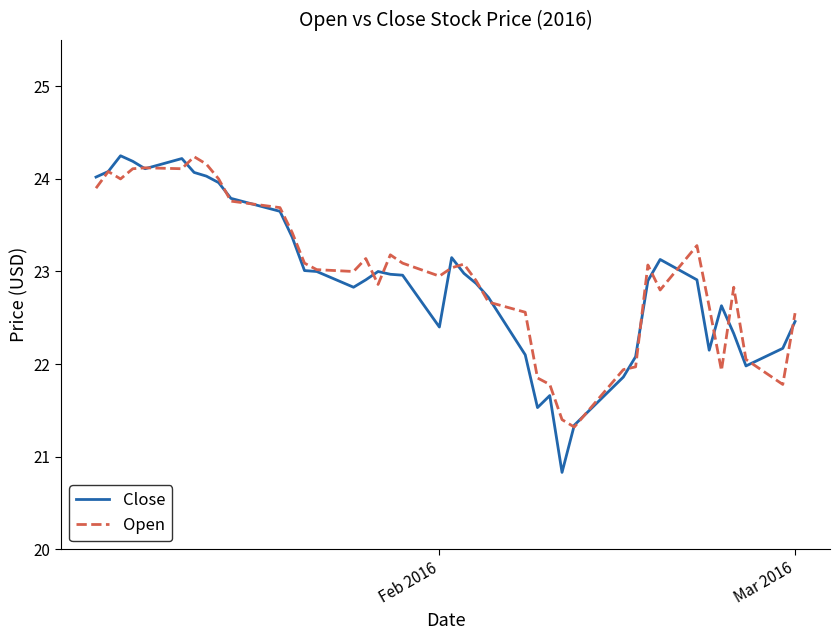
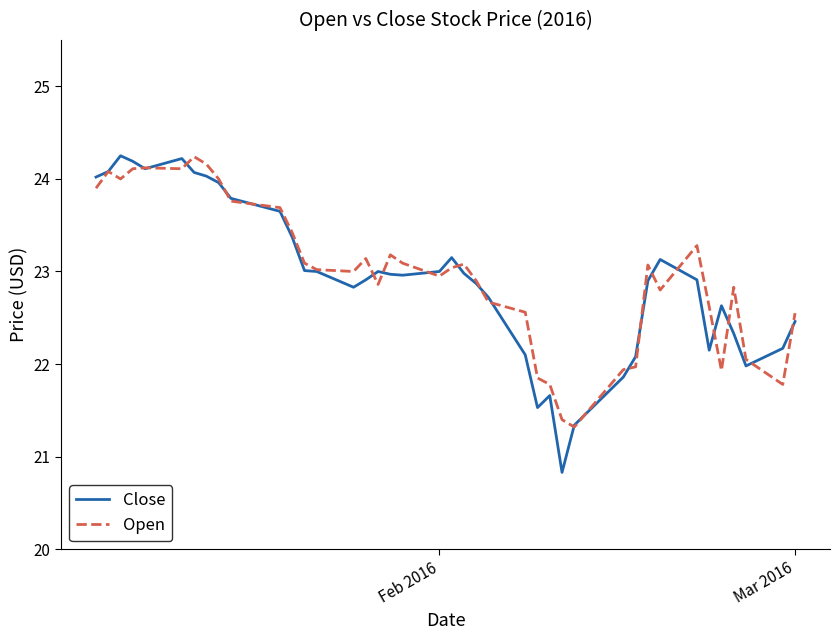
Close, Feb 2016: 22.4 -> 23.0
